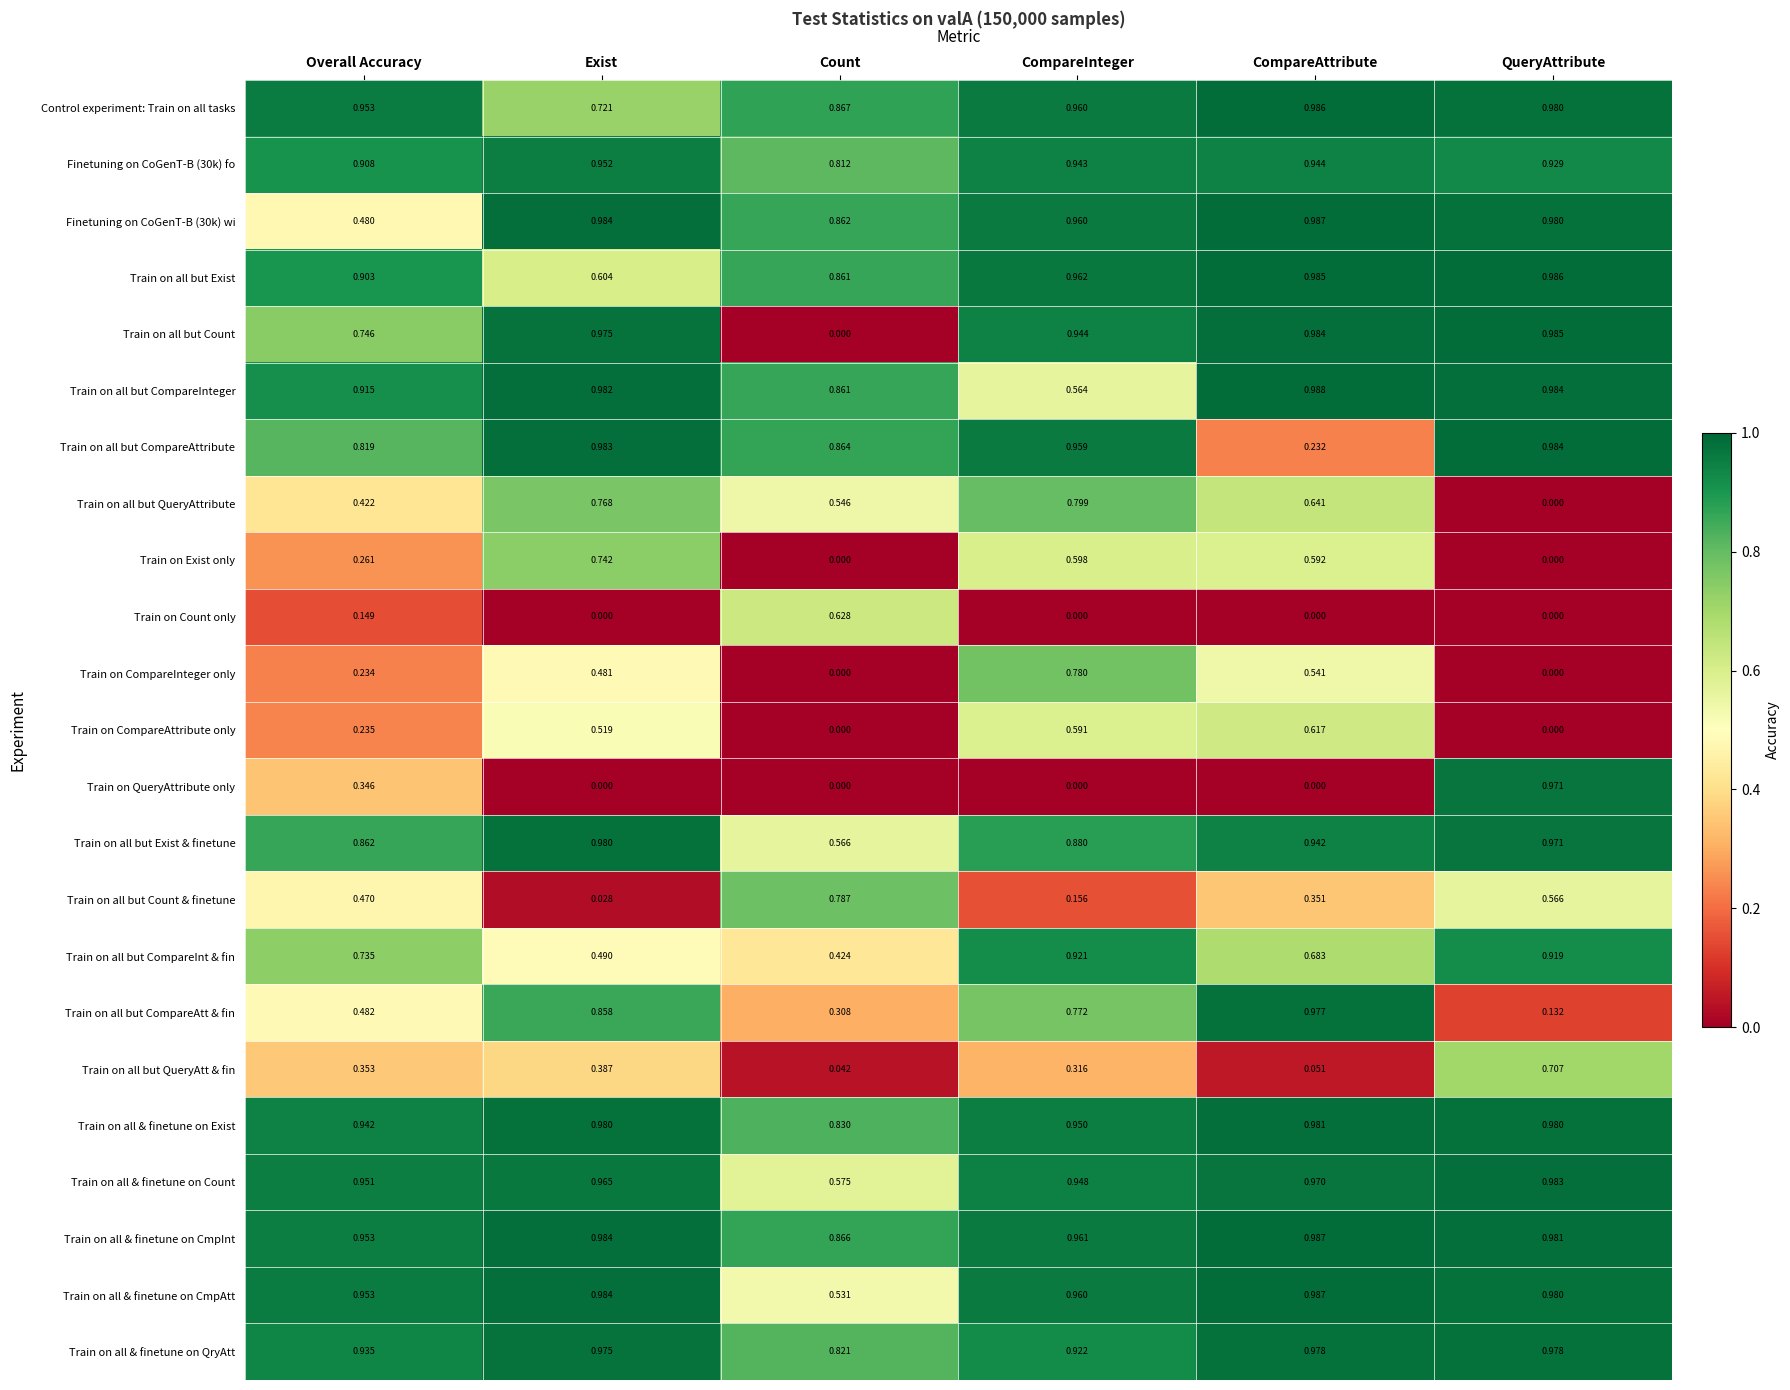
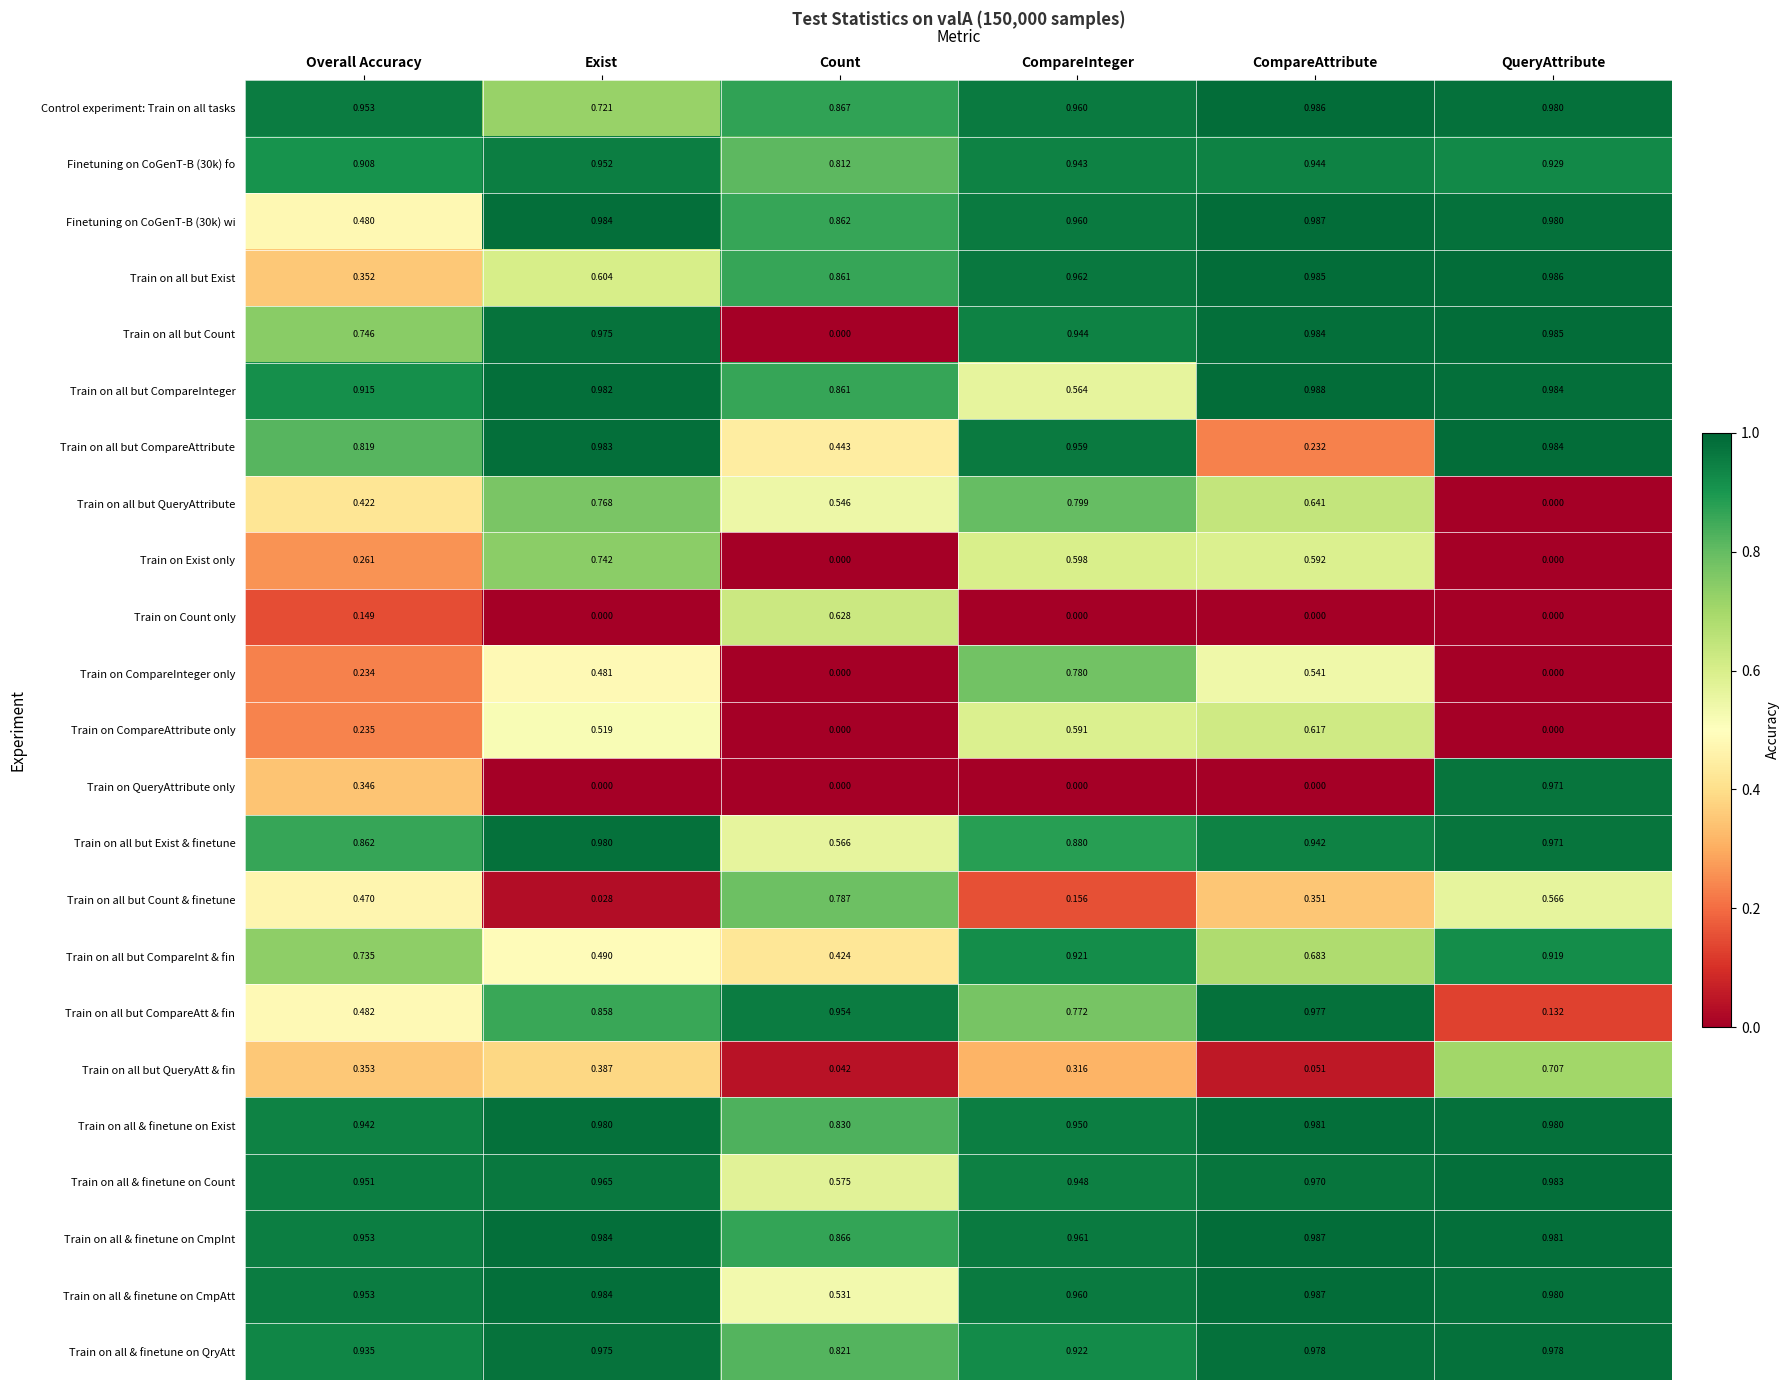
Train on all but Exist, Overall Accuracy: 0.903 -> 0.352
Train on all but CompareAttribute, Count: 0.864 -> 0.443
Train on all but CompareAtt & fin, Count: 0.308 -> 0.954
